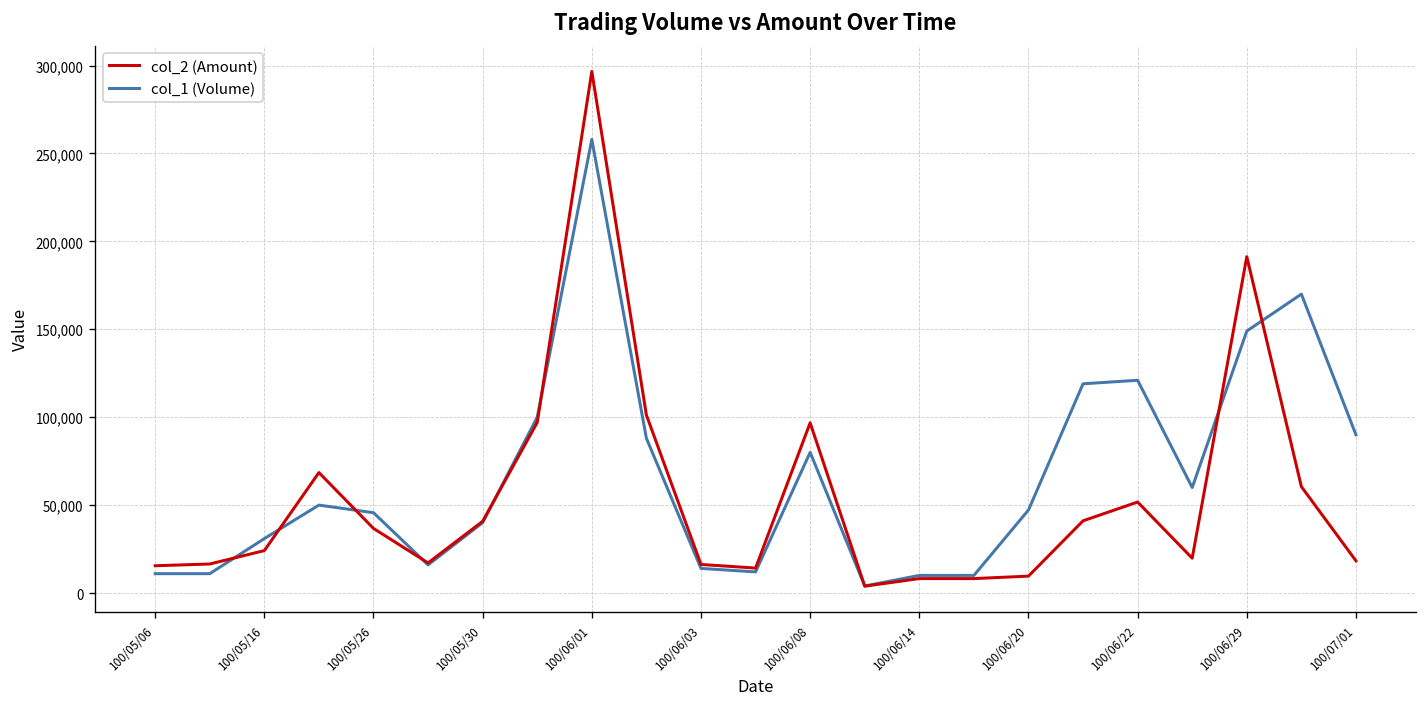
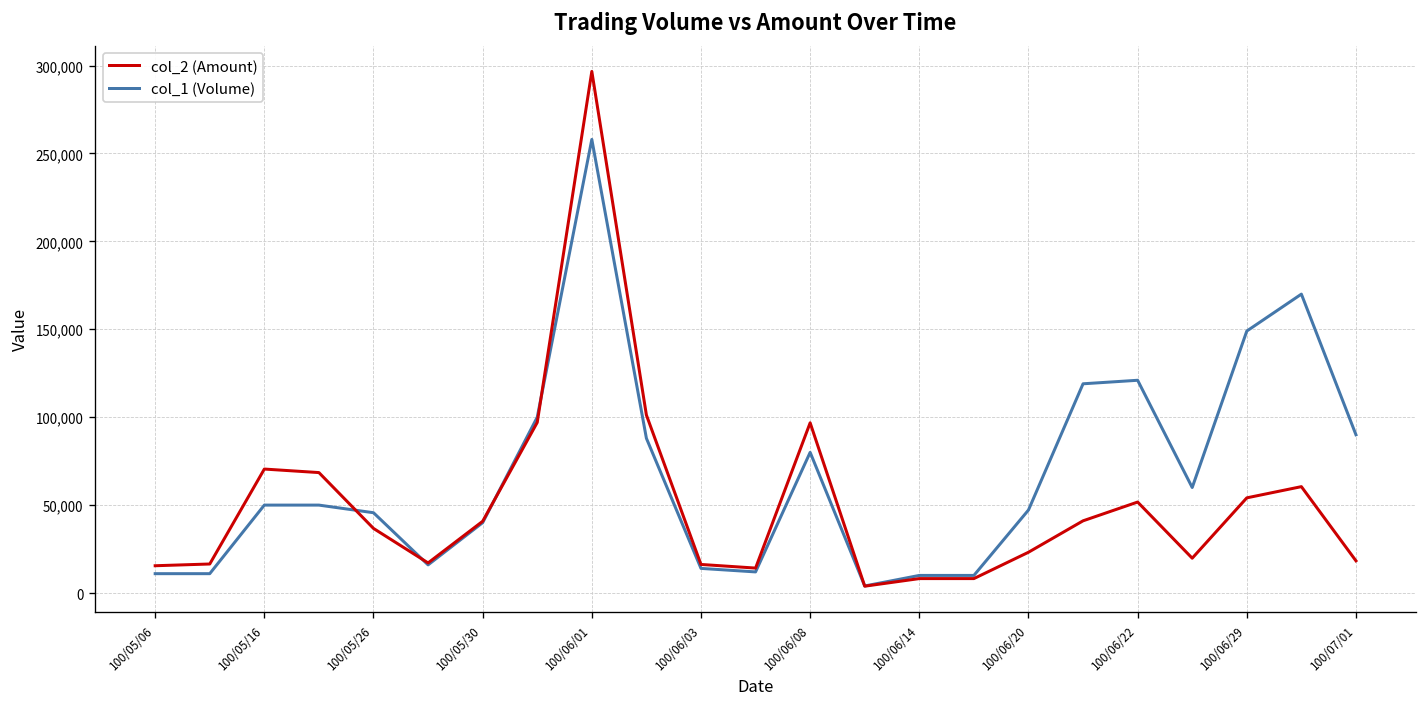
col_2 (Amount), 100/05/16: 24,000 -> 71,000
col_1 (Volume), 100/05/16: 31,000 -> 50,000
col_2 (Amount), 100/06/20: 10,000 -> 23,000
col_2 (Amount), 100/06/29: 191,000 -> 54,000
